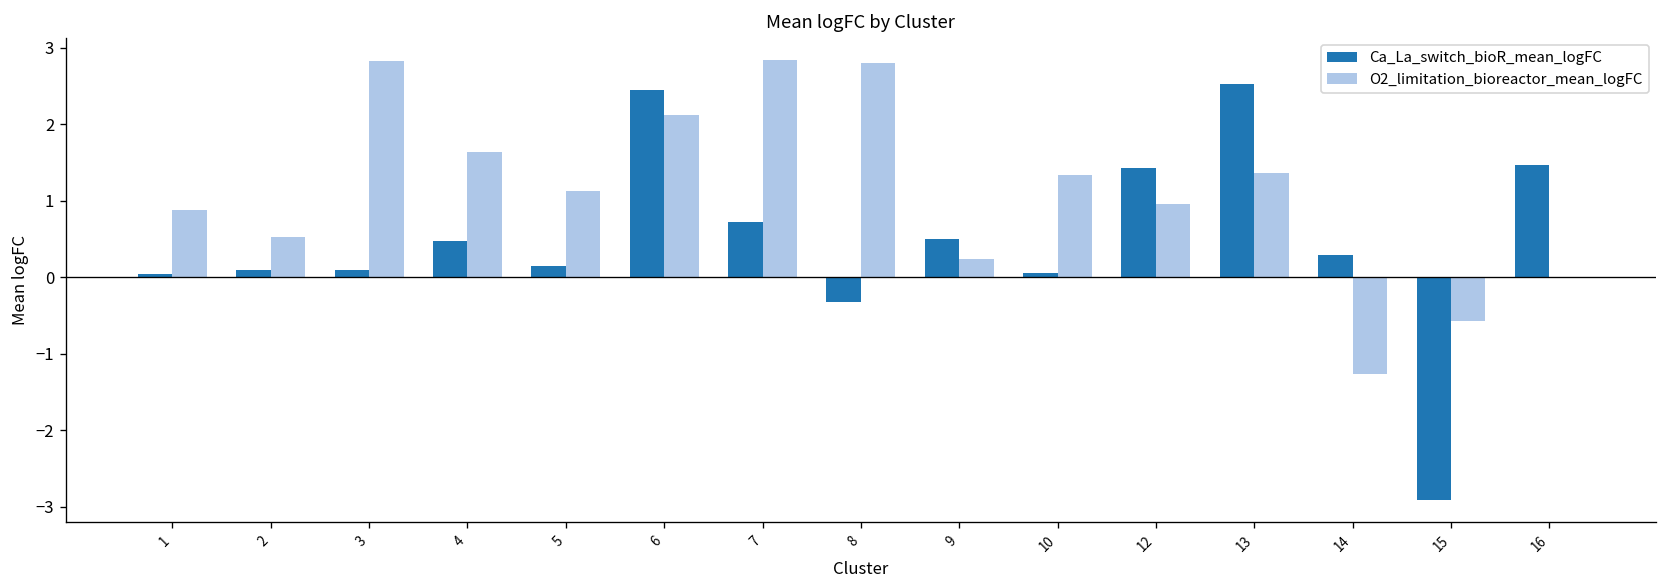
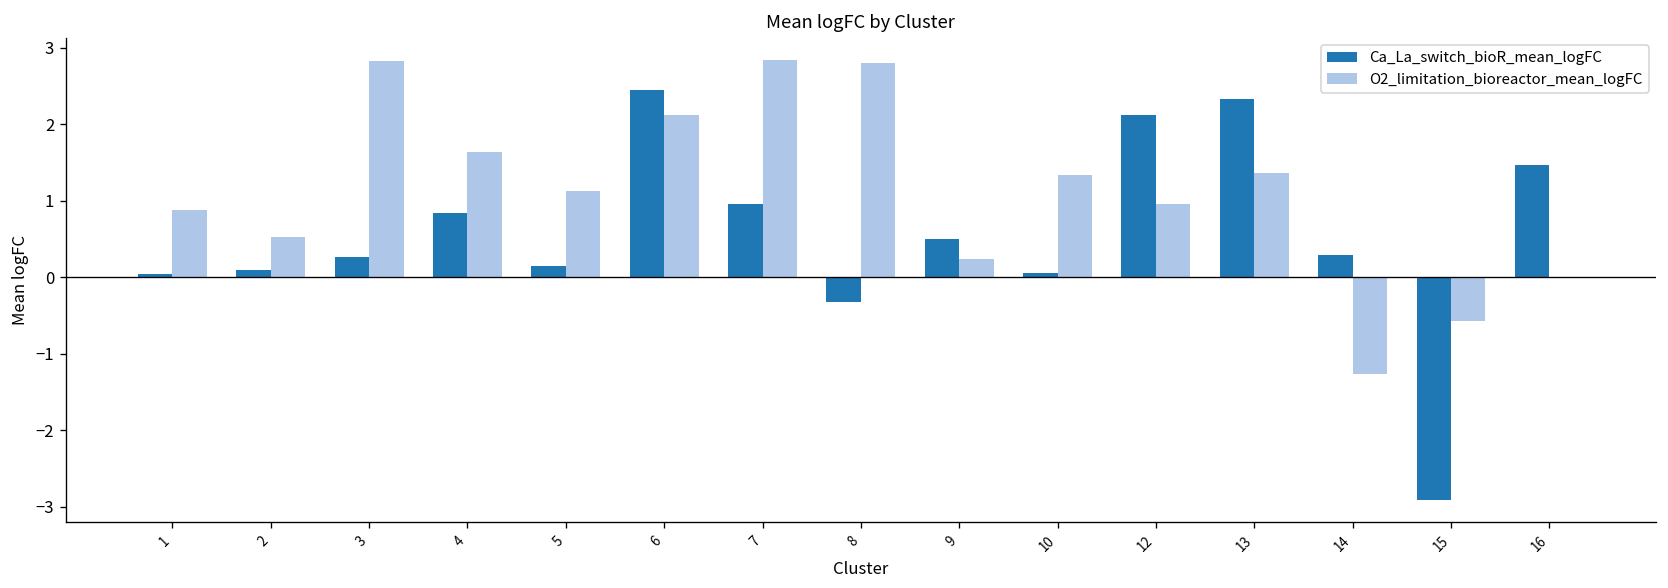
Ca_La_switch_bioR_mean_logFC, 3: 0.1 -> 0.3
Ca_La_switch_bioR_mean_logFC, 4: 0.5 -> 0.8
Ca_La_switch_bioR_mean_logFC, 7: 0.7 -> 1.0
Ca_La_switch_bioR_mean_logFC, 12: 1.4 -> 2.1
Ca_La_switch_bioR_mean_logFC, 13: 2.5 -> 2.3
